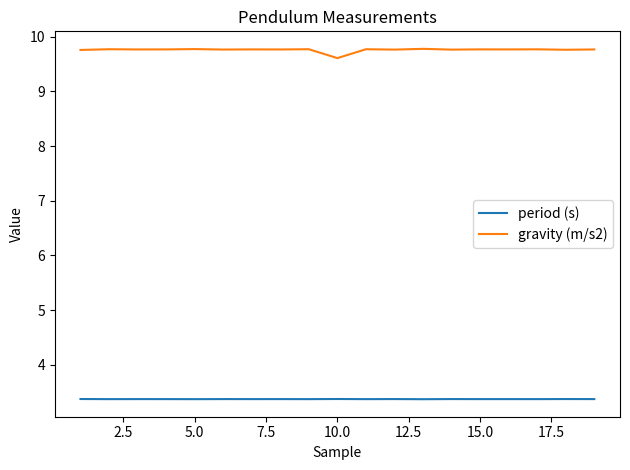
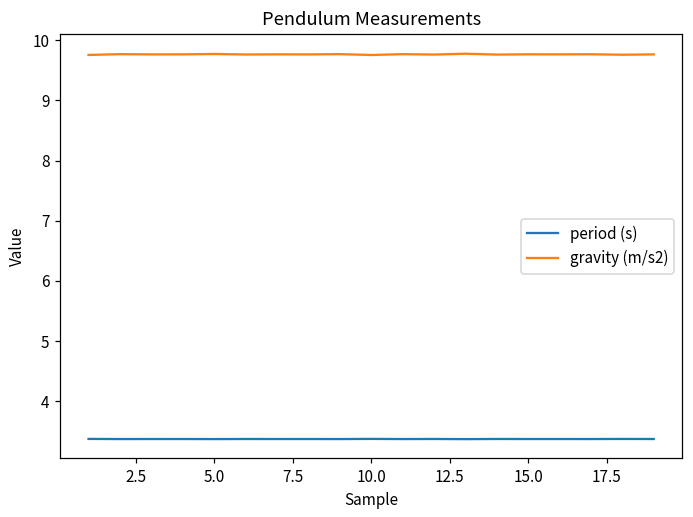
gravity (m/s2), 10.0: 9.6 -> 9.8
